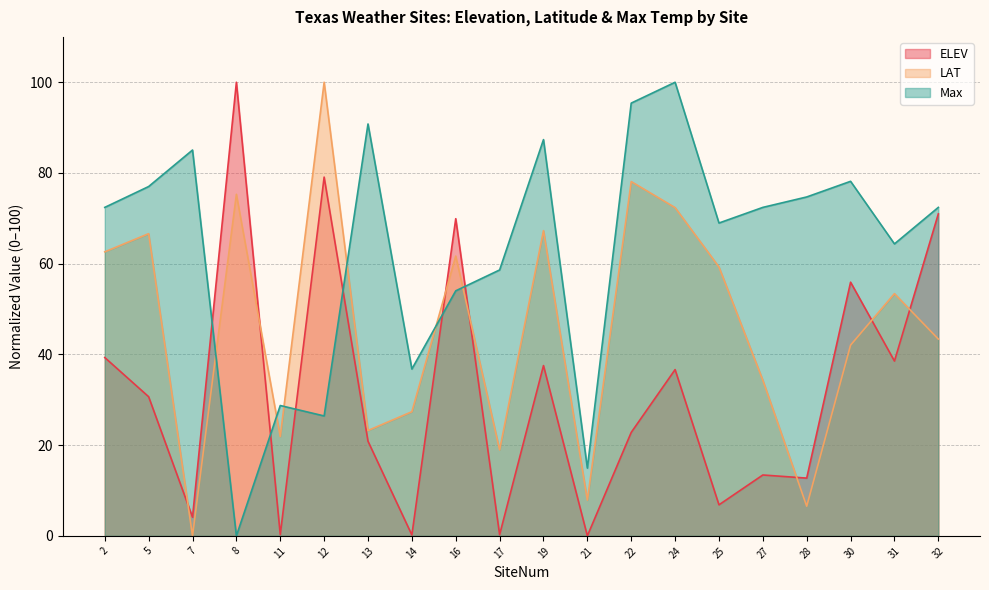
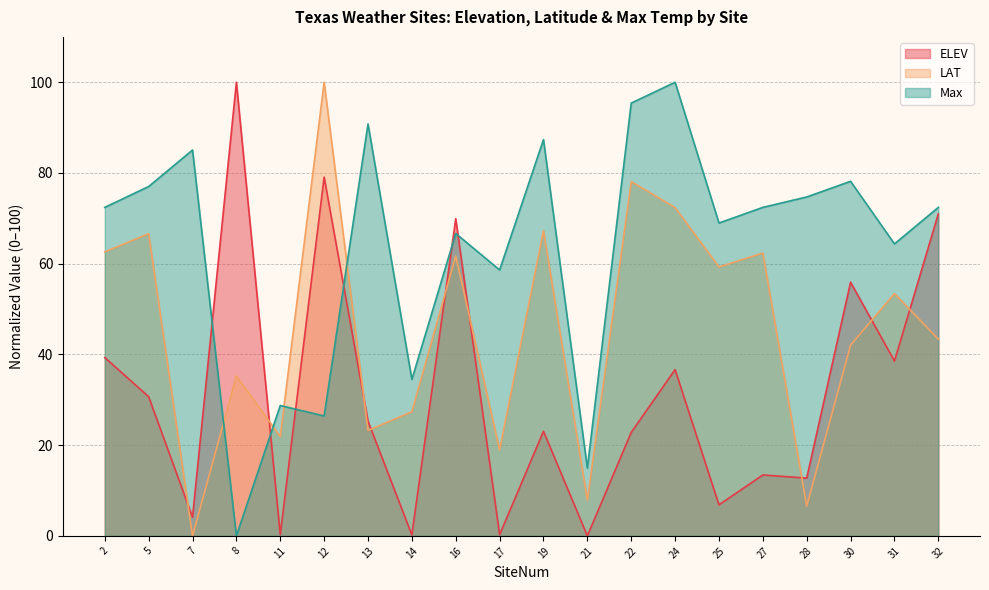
LAT, 8: 75 -> 35
ELEV, 13: 21 -> 25
Max, 14: 37 -> 34
Max, 16: 54 -> 67
ELEV, 19: 38 -> 23
LAT, 27: 34 -> 62
